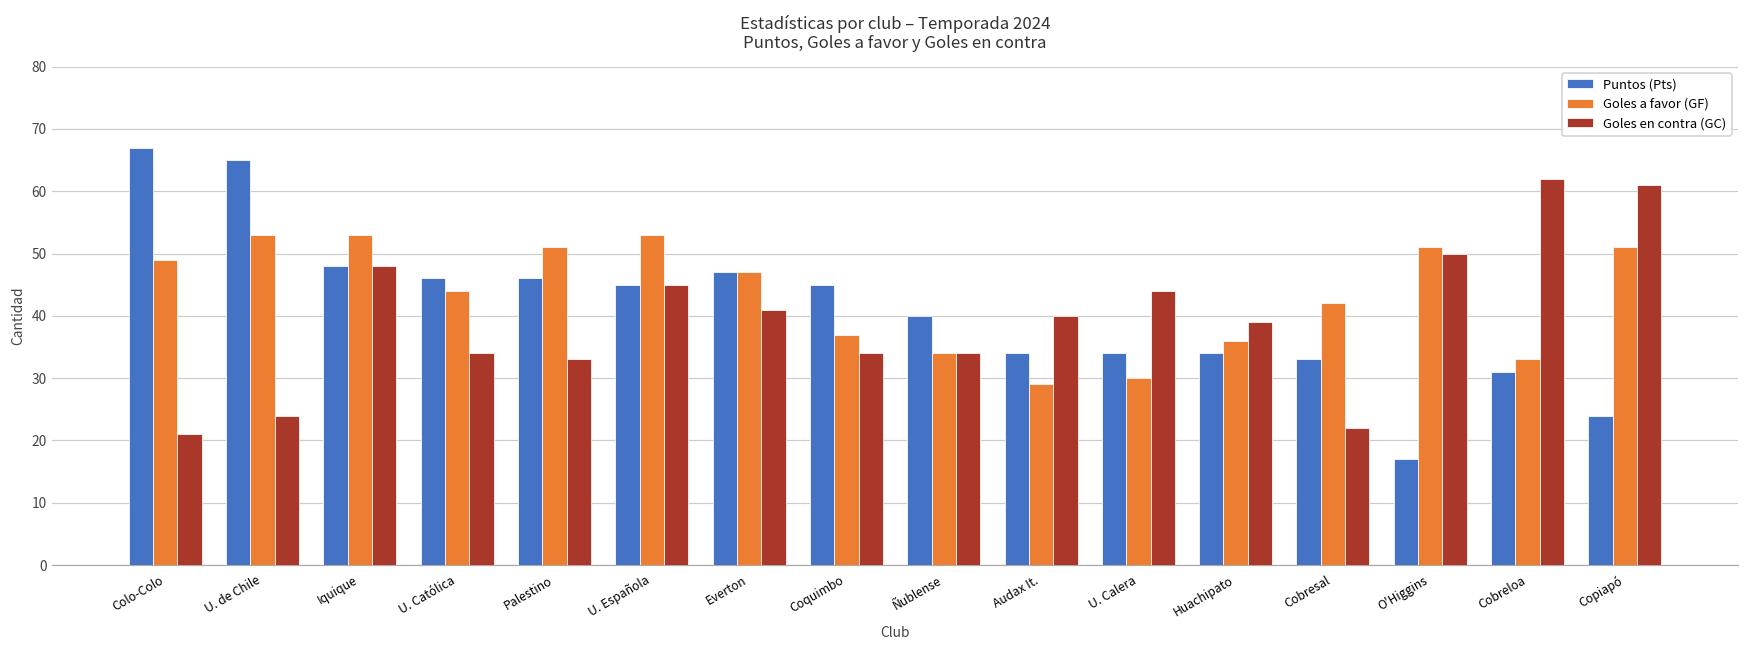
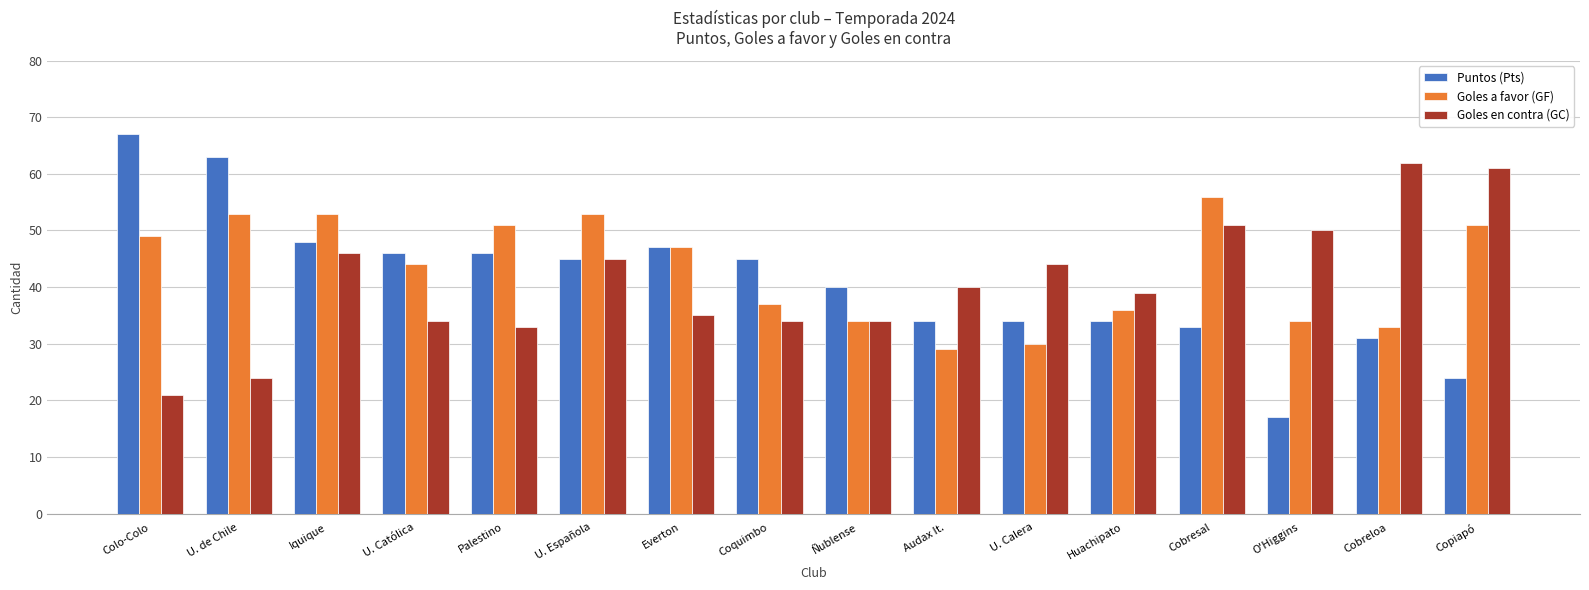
Puntos (Pts), U. de Chile: 65 -> 63
Goles en contra (GC), Iquique: 48 -> 46
Goles en contra (GC), Everton: 41 -> 35
Goles a favor (GF), Cobresal: 42 -> 56
Goles en contra (GC), Cobresal: 22 -> 51
Goles a favor (GF), O'Higgins: 51 -> 34
